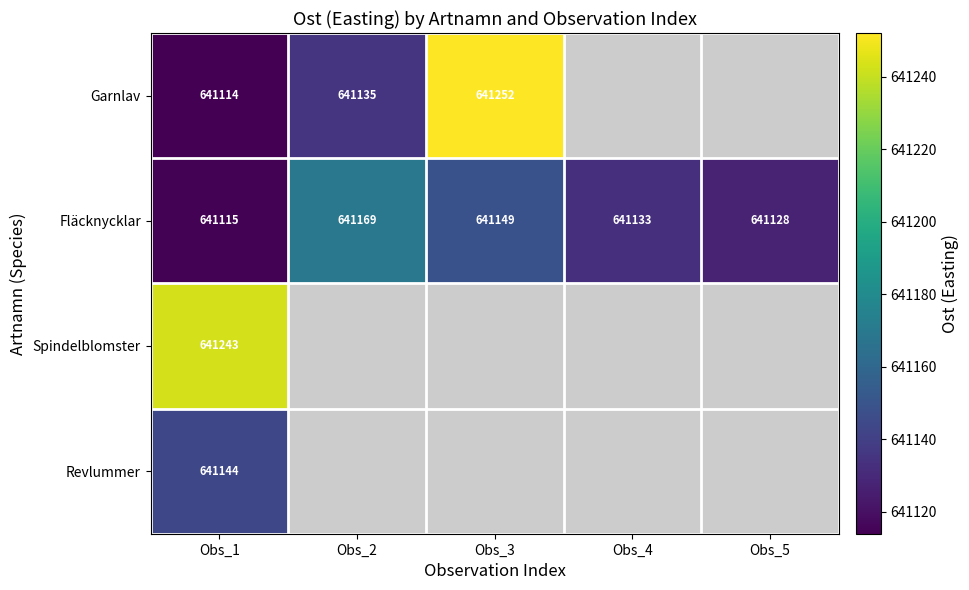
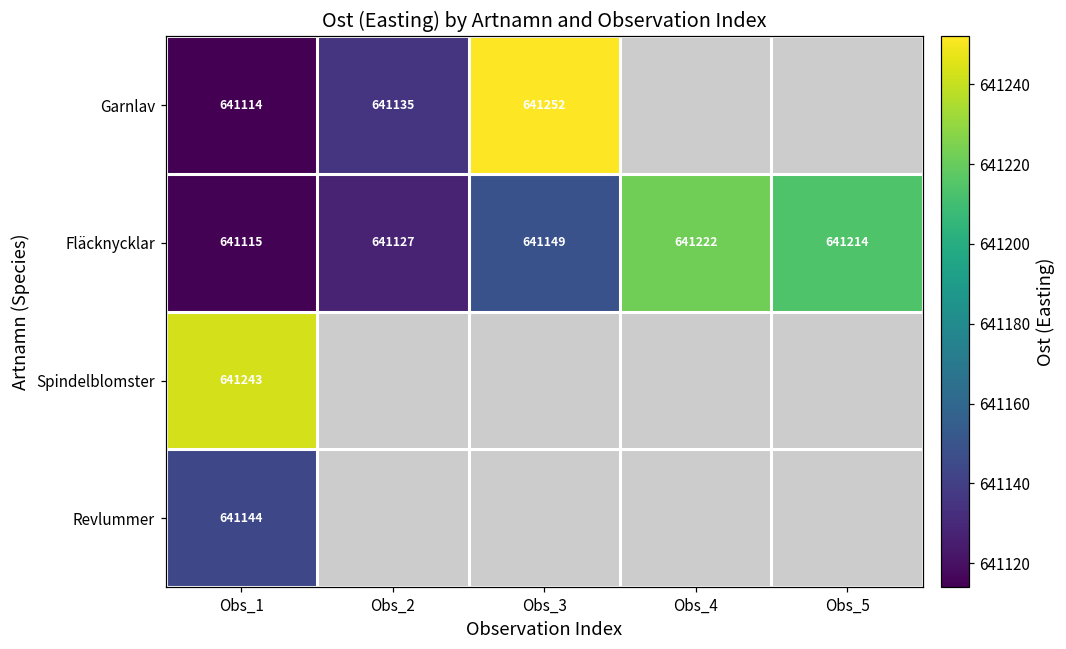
Fläcknycklar, Obs_2: 641169 -> 641127
Fläcknycklar, Obs_4: 641133 -> 641222
Fläcknycklar, Obs_5: 641128 -> 641214
